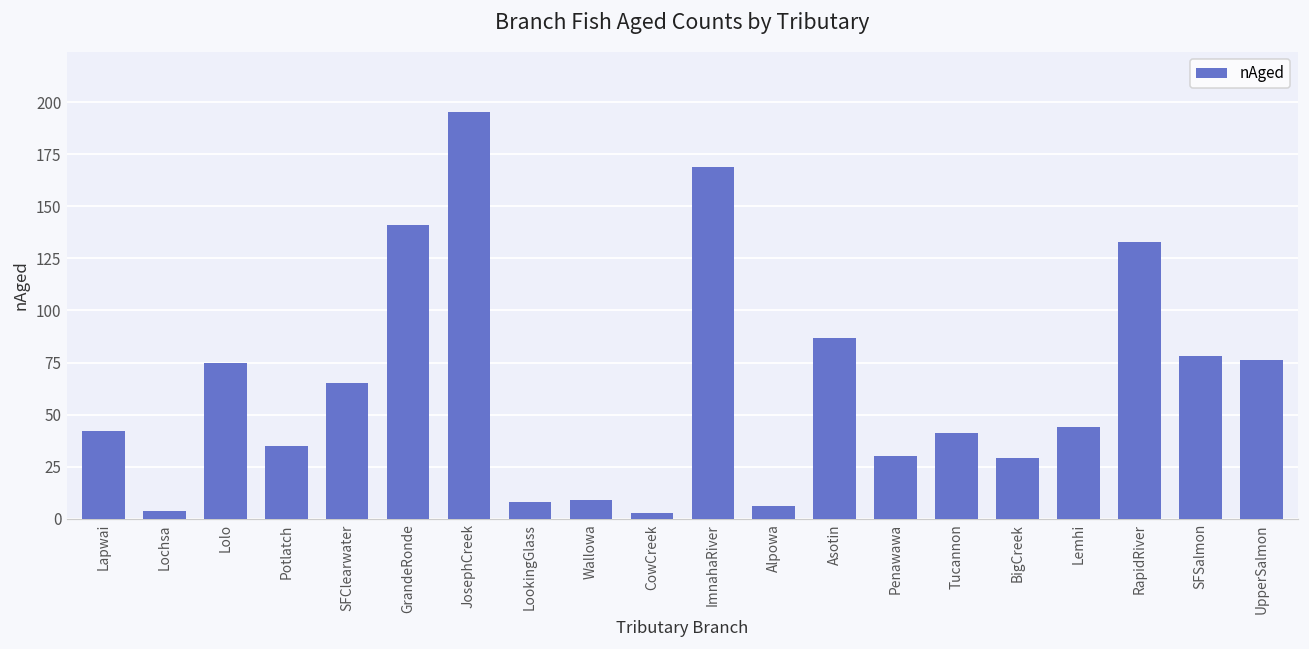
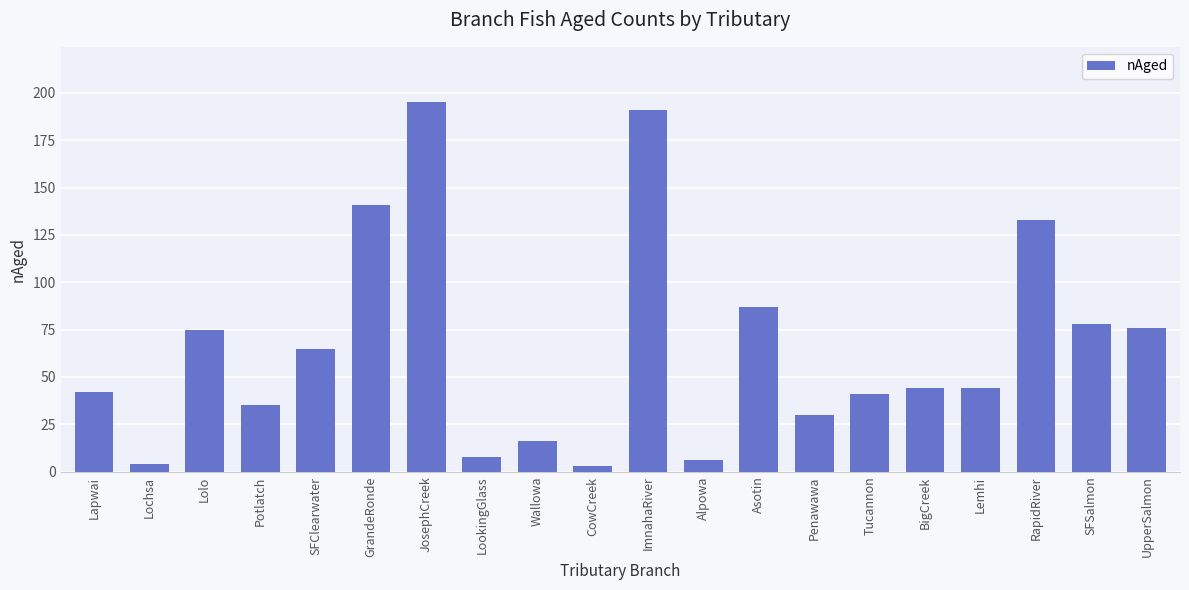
Wallowa: 9 -> 16
ImnahaRiver: 169 -> 191
BigCreek: 29 -> 44
